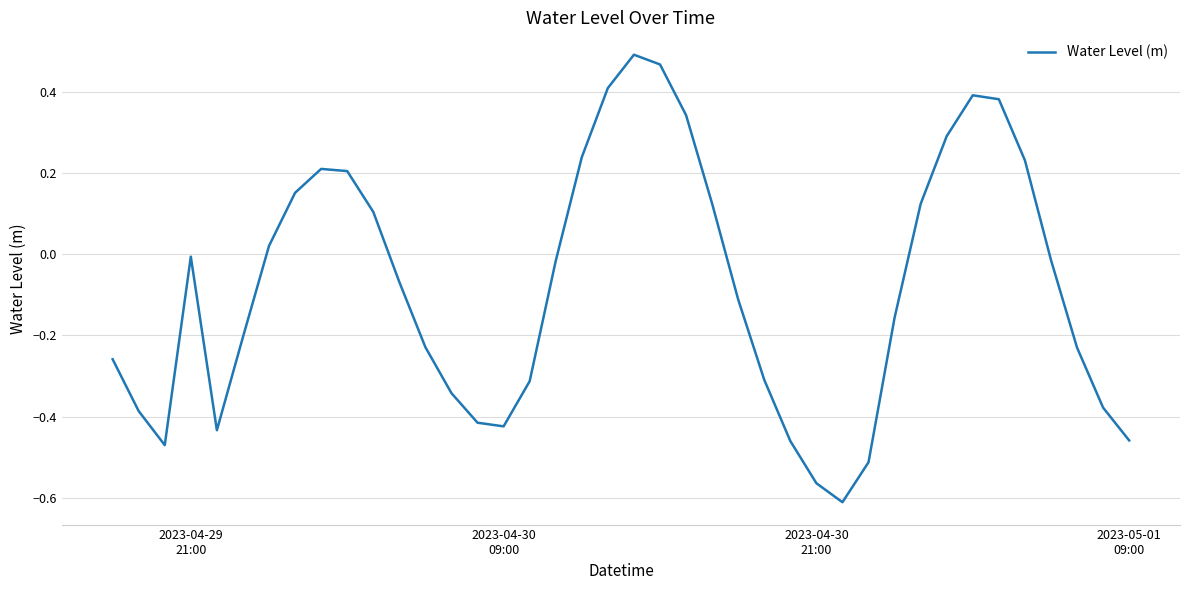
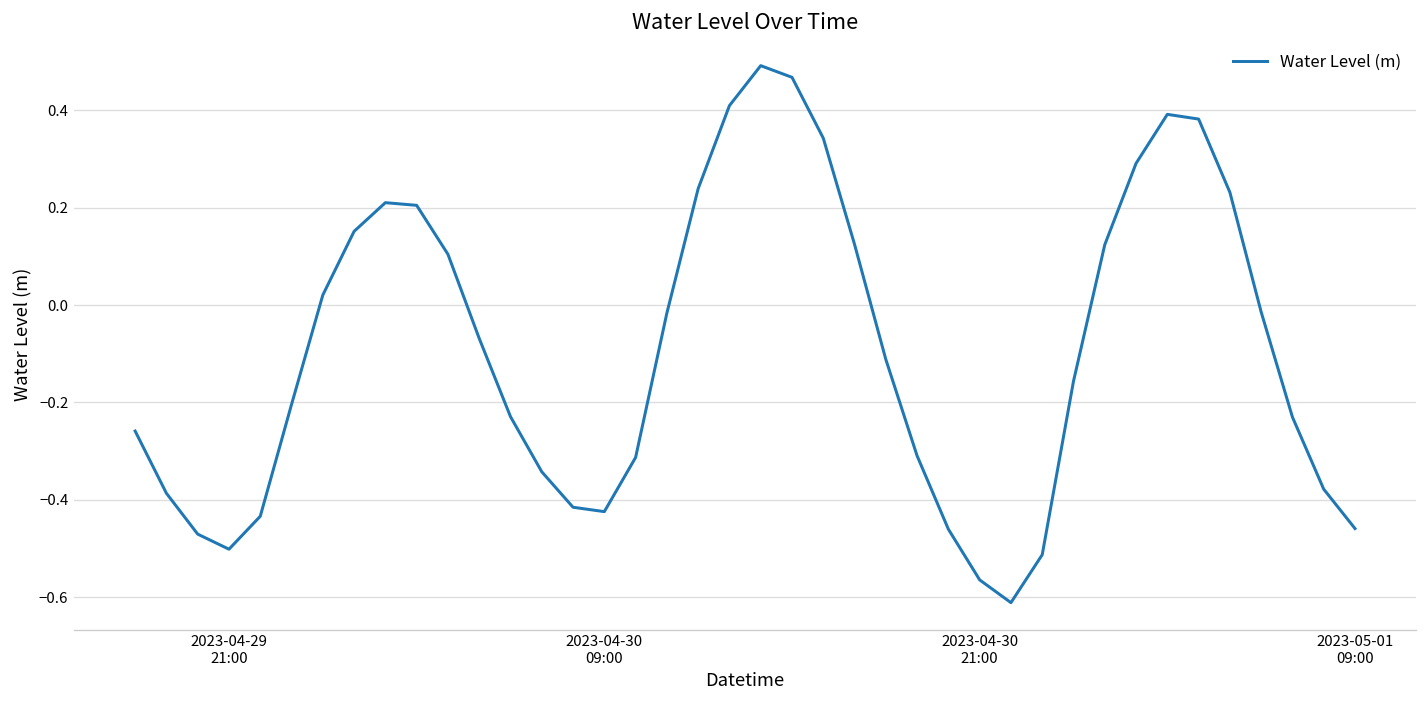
2023-04-29 21:00: -0.01 -> -0.50
